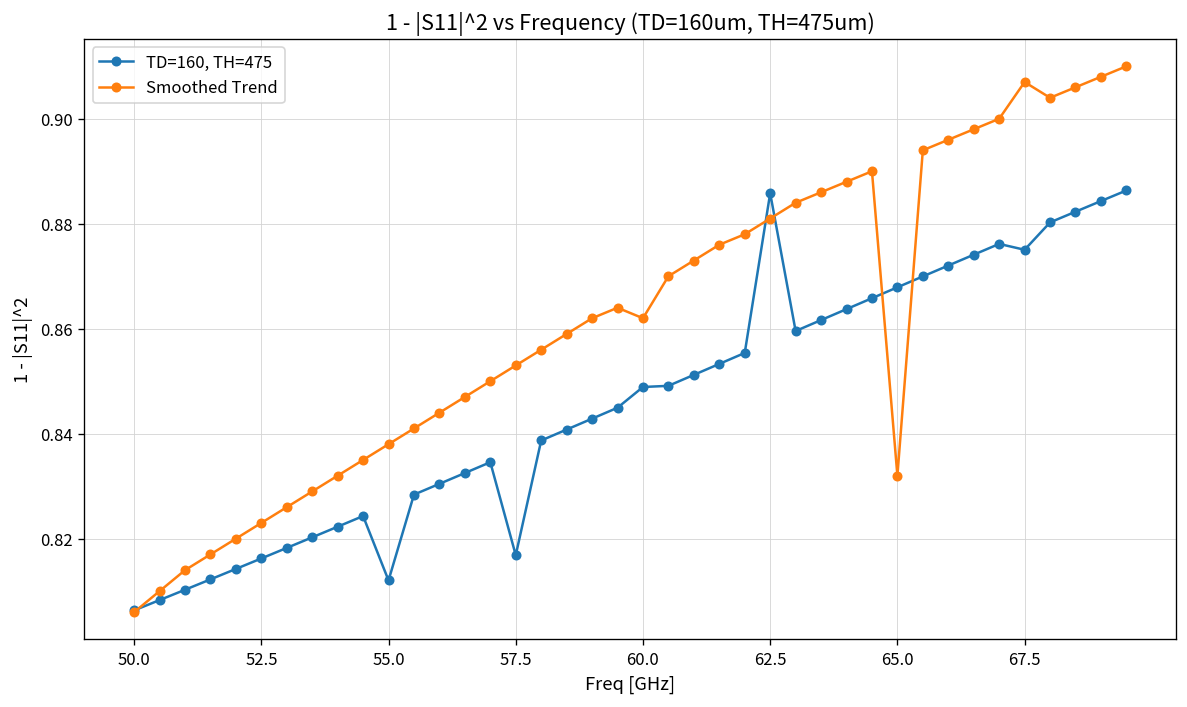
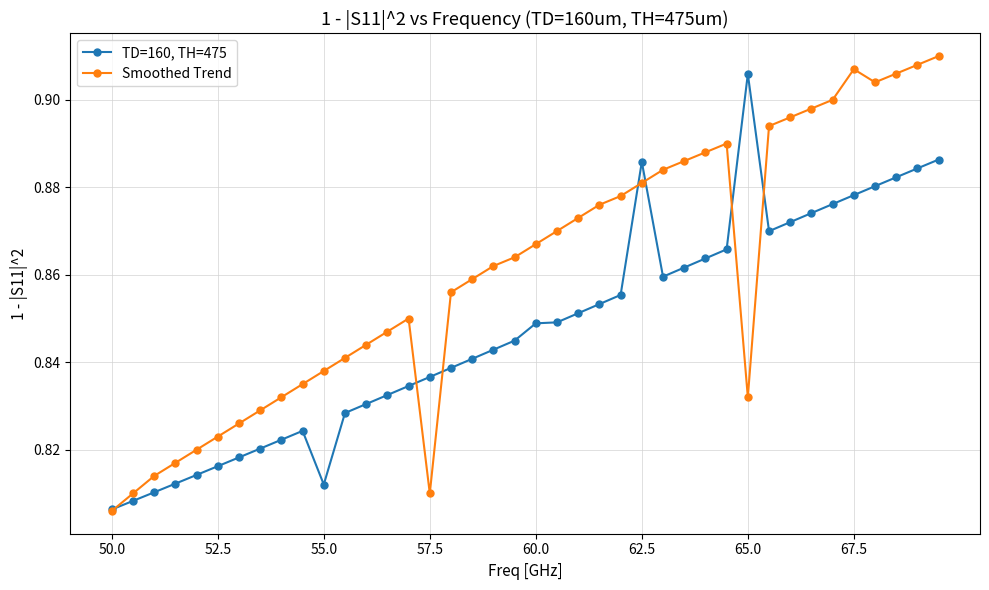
TD=160, TH=475, 57.5: 0.817 -> 0.837
Smoothed Trend, 57.5: 0.853 -> 0.810
Smoothed Trend, 60.0: 0.862 -> 0.867
TD=160, TH=475, 65.0: 0.868 -> 0.906
TD=160, TH=475, 67.5: 0.875 -> 0.878
